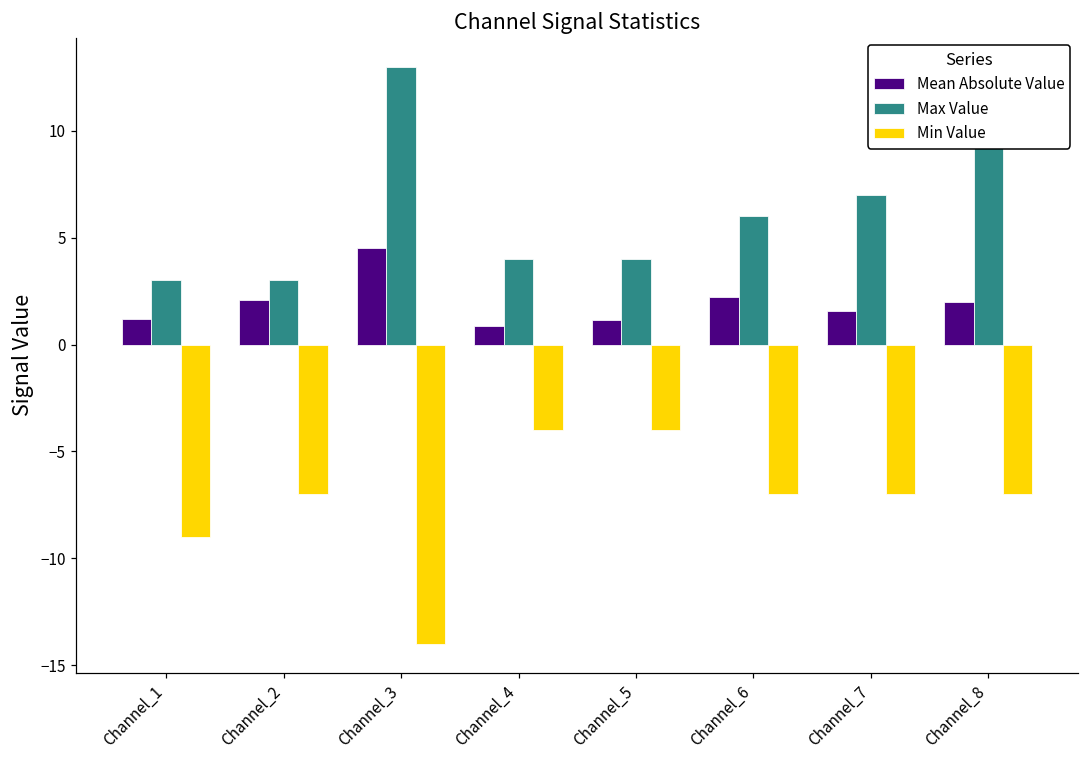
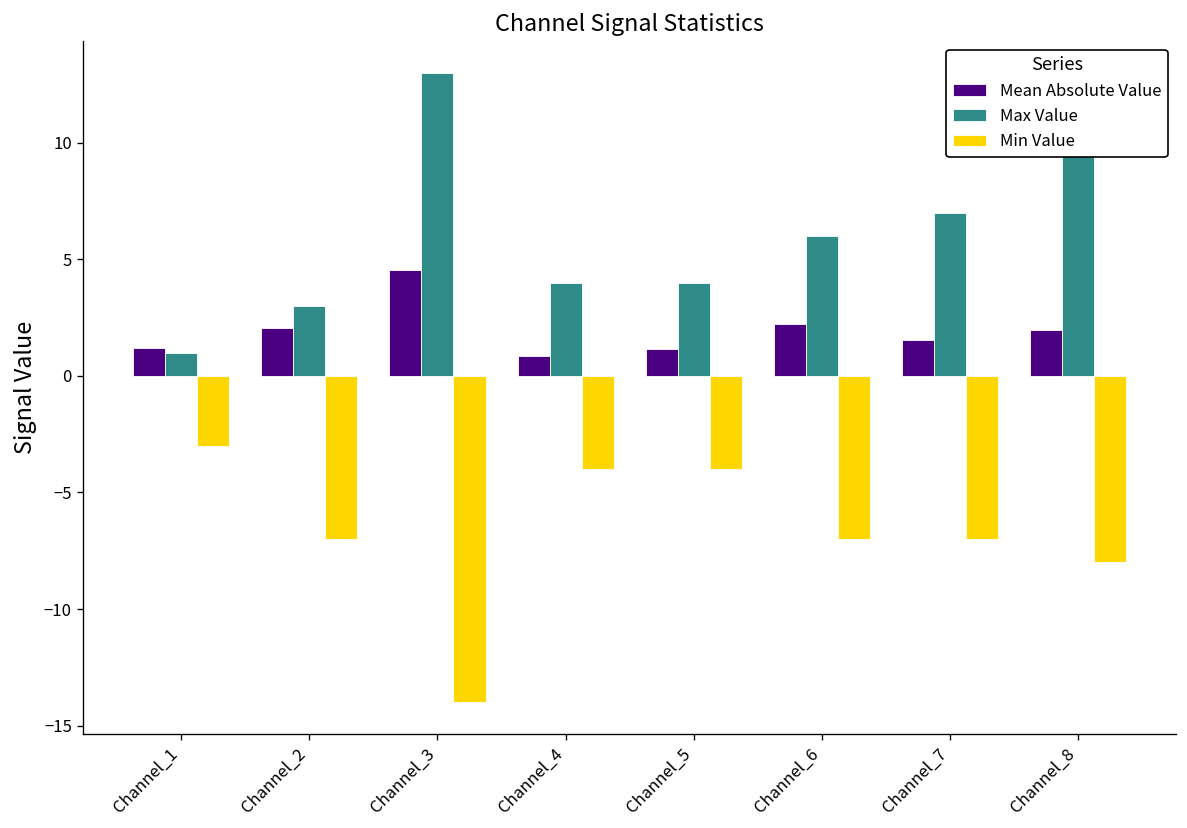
Max Value, Channel_1: 3 -> 1
Min Value, Channel_1: -9 -> -3
Min Value, Channel_8: -7 -> -8
